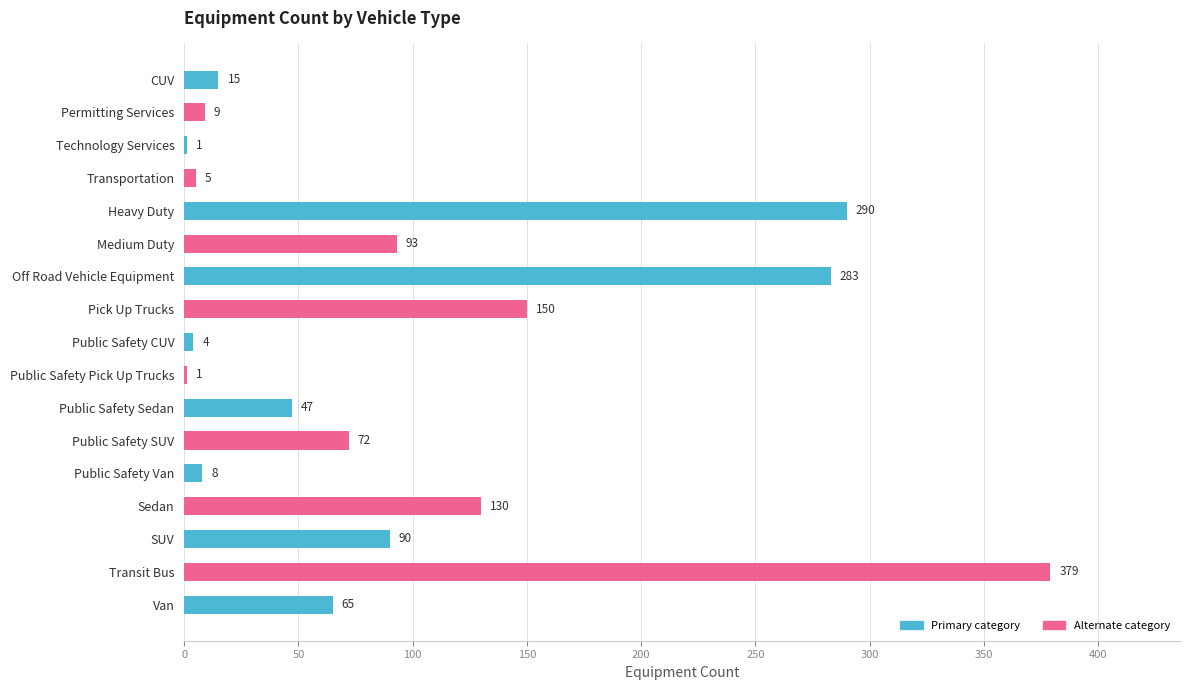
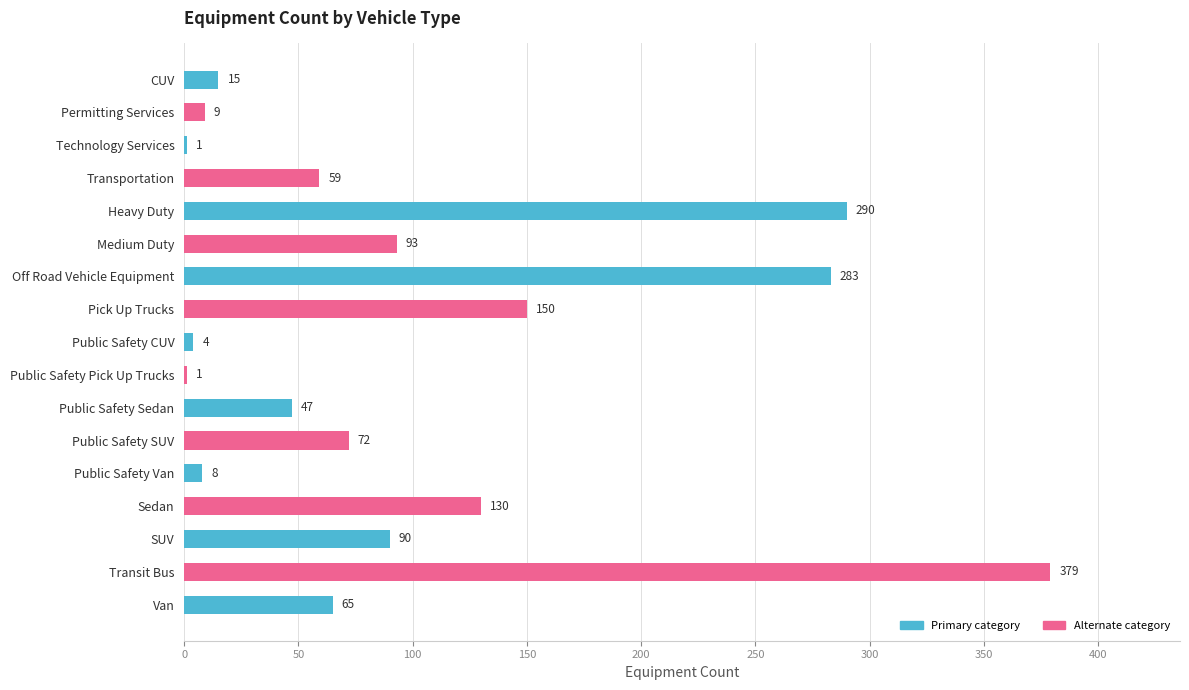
Transportation: 5 -> 59
